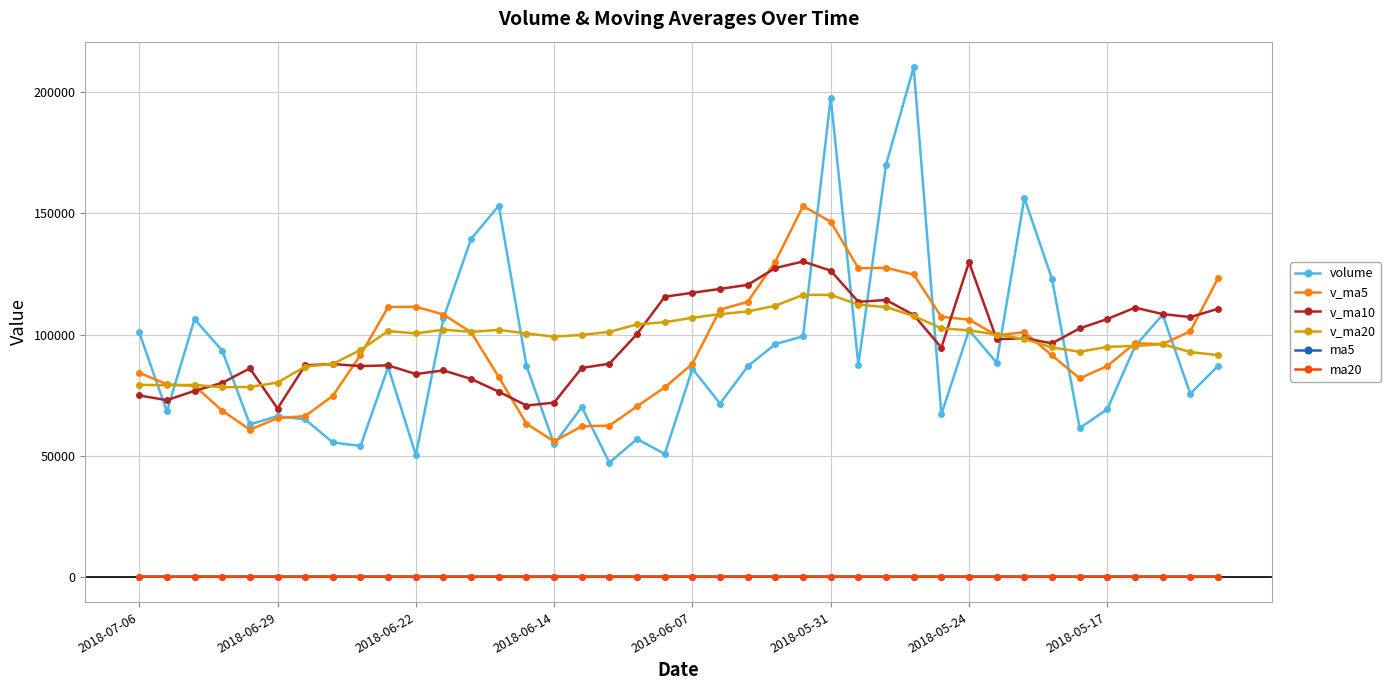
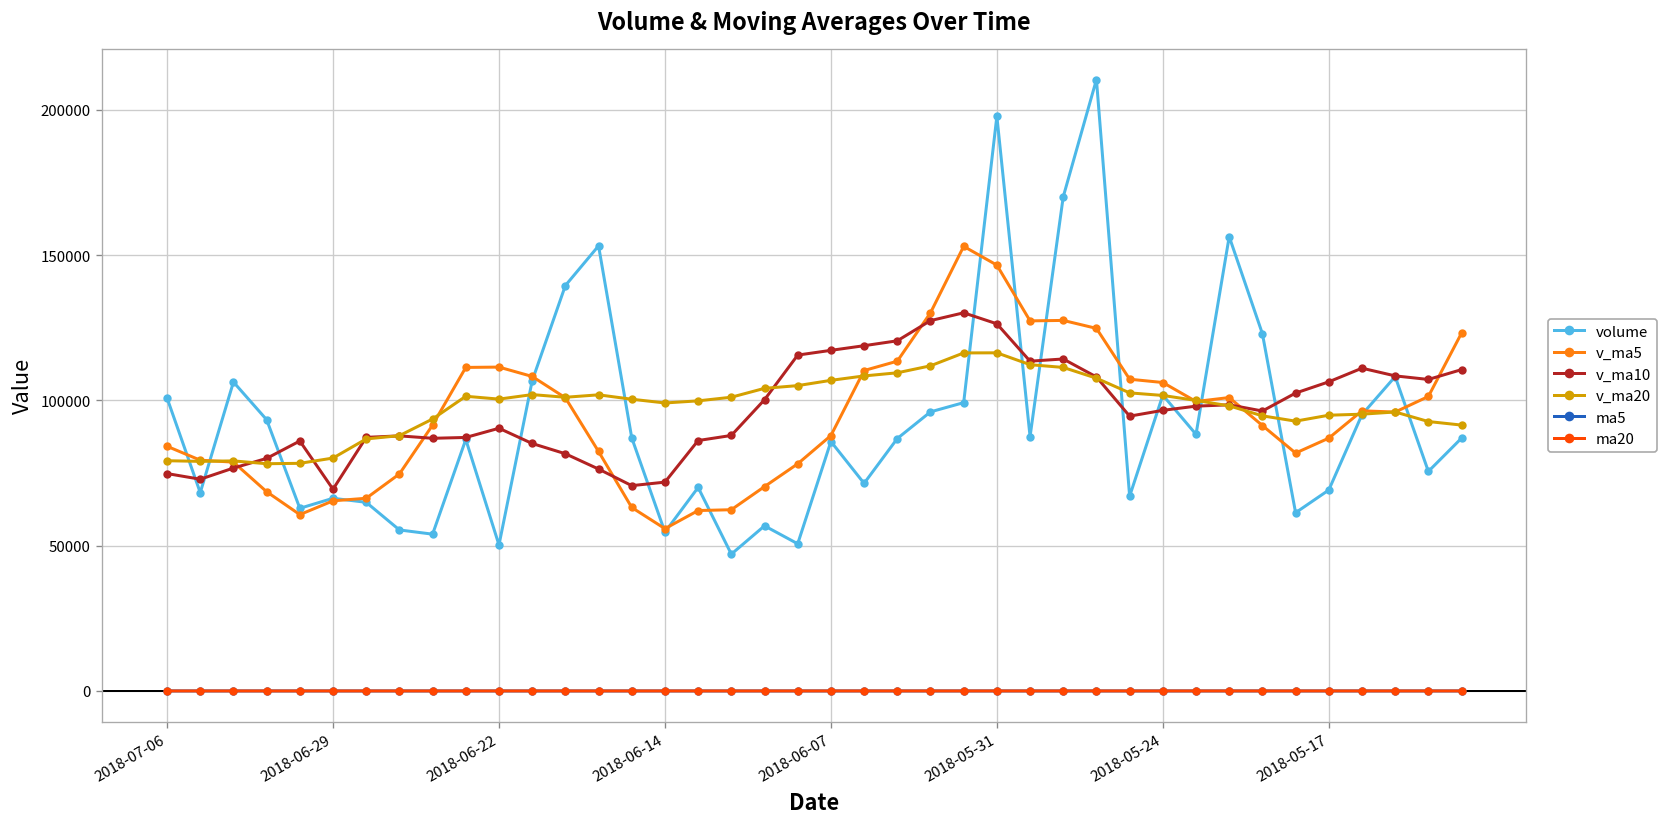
v_ma10, 2018-06-22: 84000 -> 90000
v_ma10, 2018-05-24: 130000 -> 97000
